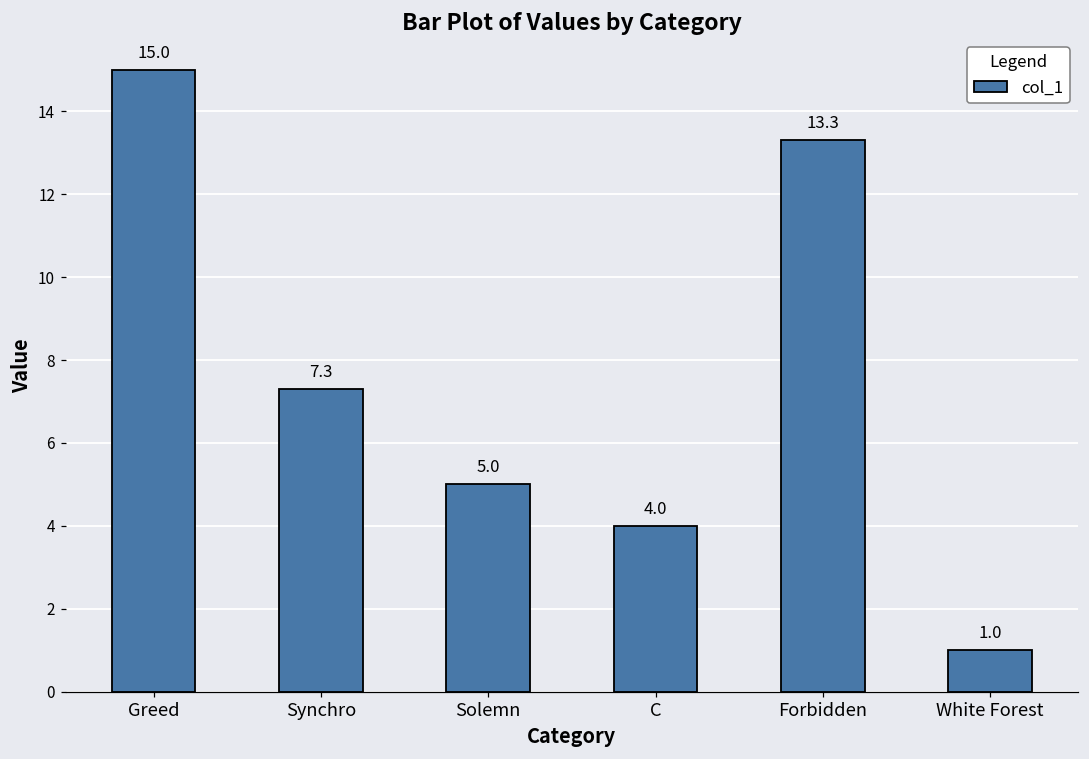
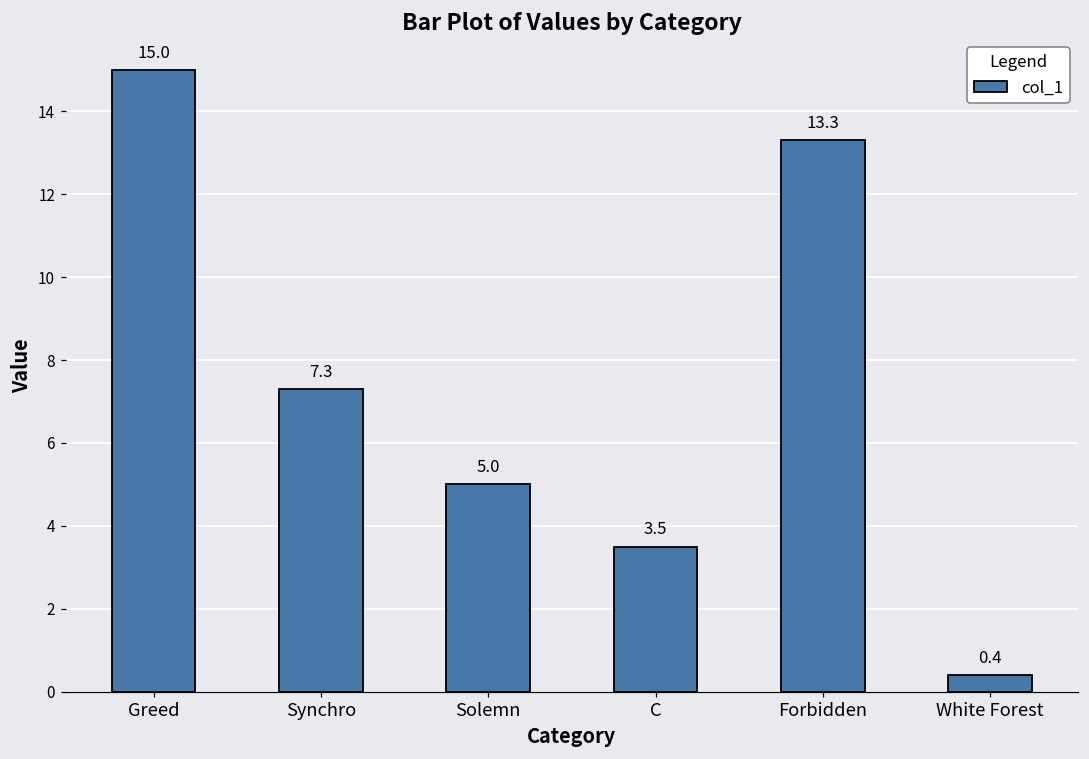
C: 4.0 -> 3.5
White Forest: 1.0 -> 0.4
